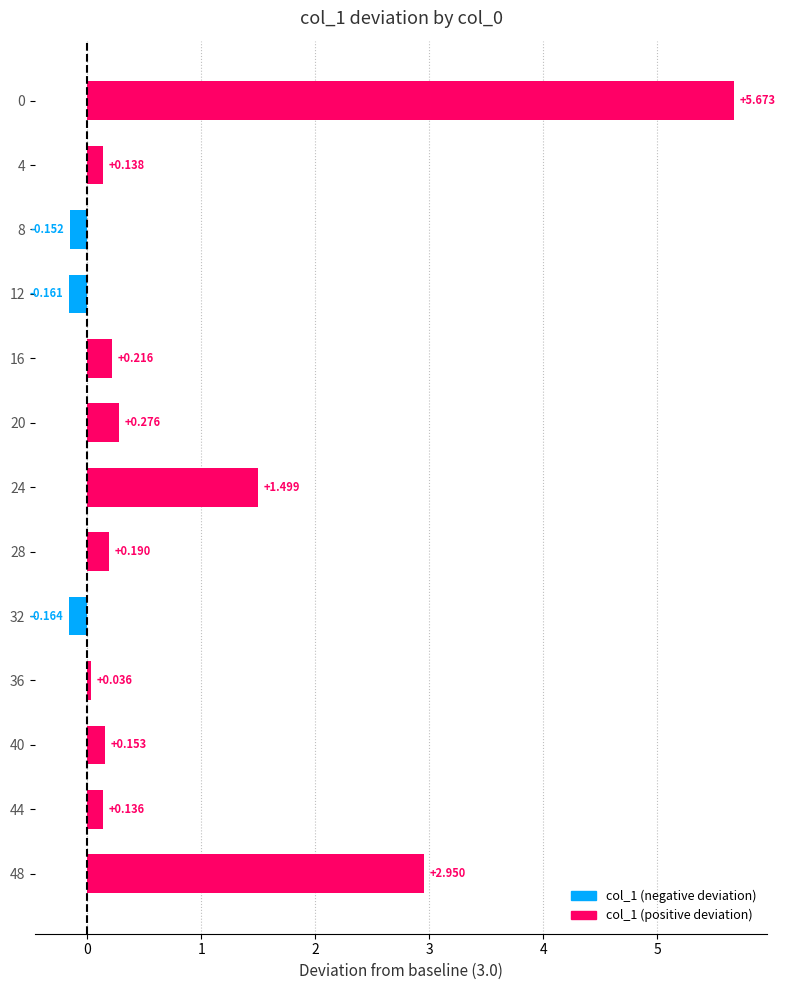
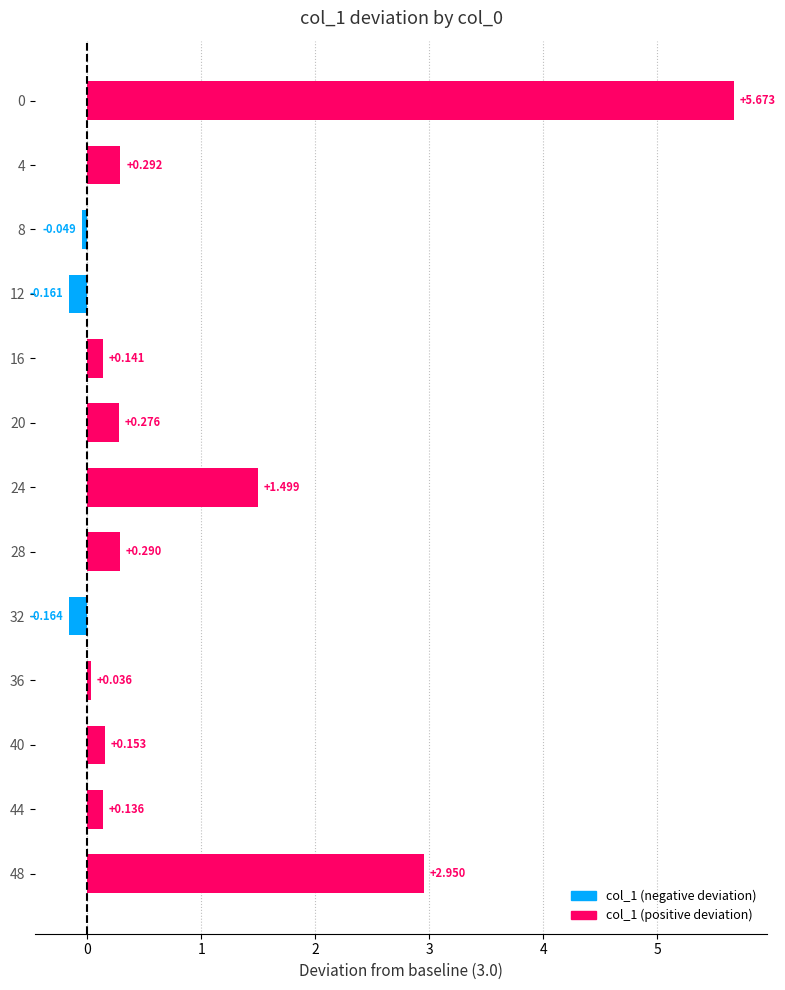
4: +0.138 -> +0.292
8: -0.152 -> -0.049
16: +0.216 -> +0.141
28: +0.190 -> +0.290
